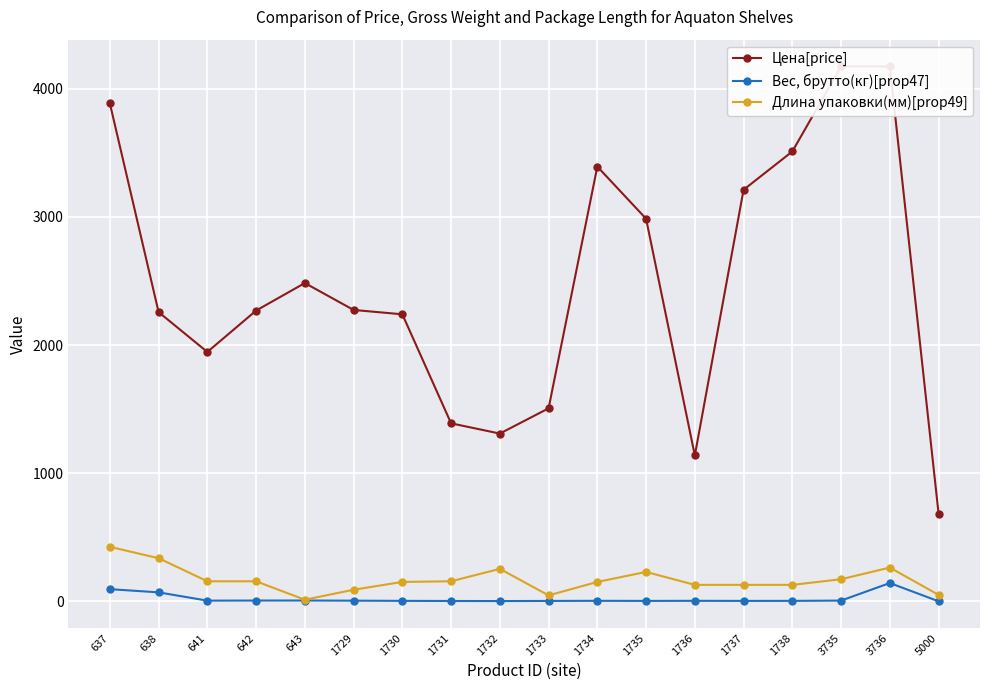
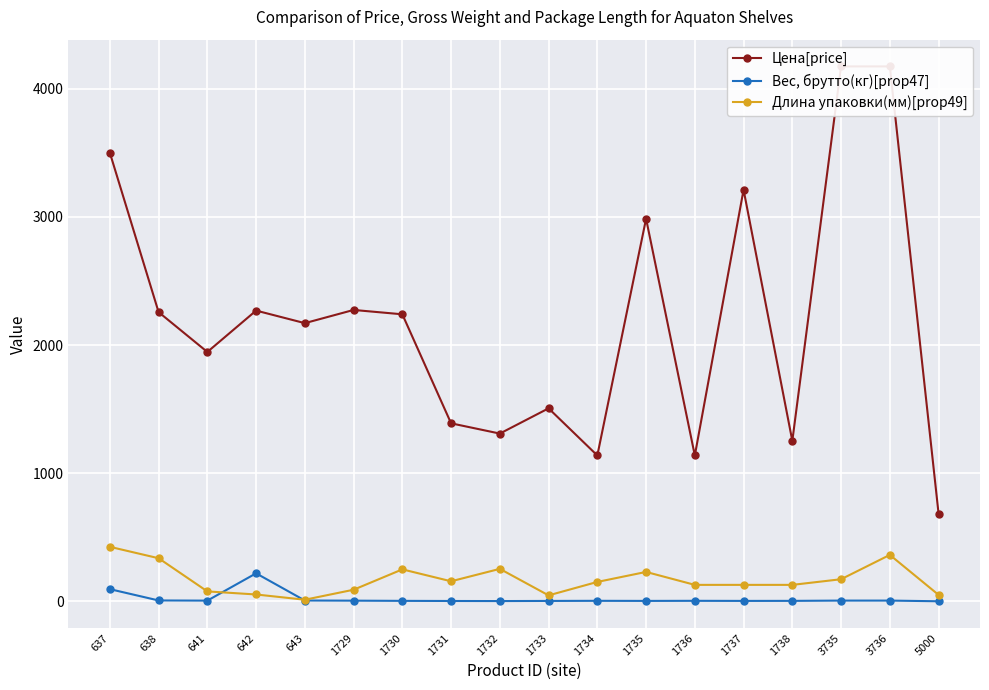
Цена[price], 637: 3890 -> 3500
Вес, брутто(кг)[prop47], 638: 70 -> 10
Длина упаковки(мм)[prop49], 641: 160 -> 80
Вес, брутто(кг)[prop47], 642: 10 -> 220
Длина упаковки(мм)[prop49], 642: 160 -> 50
Цена[price], 643: 2480 -> 2170
Длина упаковки(мм)[prop49], 1730: 150 -> 250
Цена[price], 1734: 3390 -> 1140
Цена[price], 1738: 3510 -> 1250
Вес, брутто(кг)[prop47], 3736: 140 -> 10
Длина упаковки(мм)[prop49], 3736: 260 -> 360
